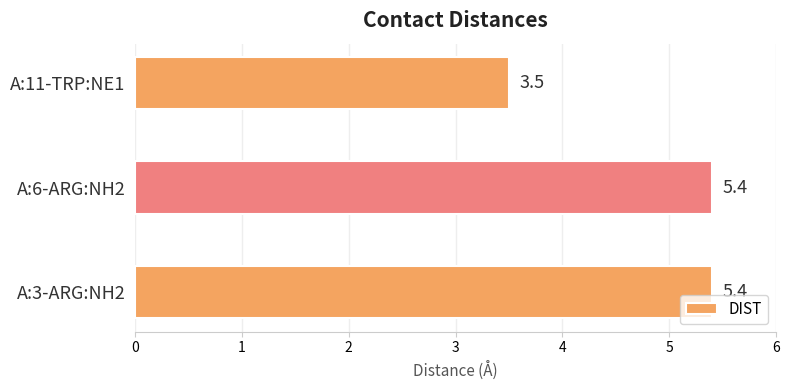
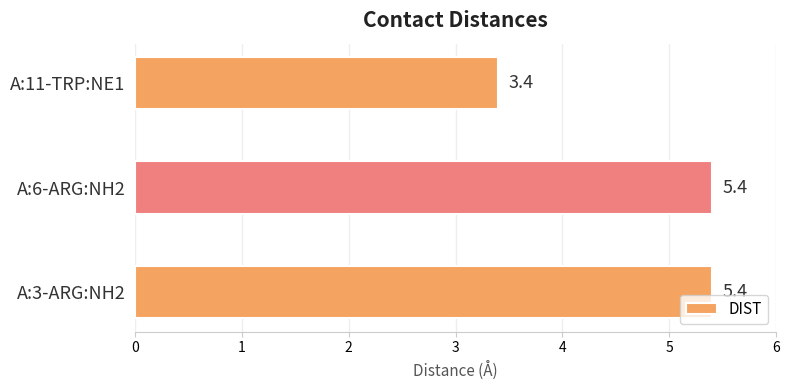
A:11-TRP:NE1: 3.5 -> 3.4
